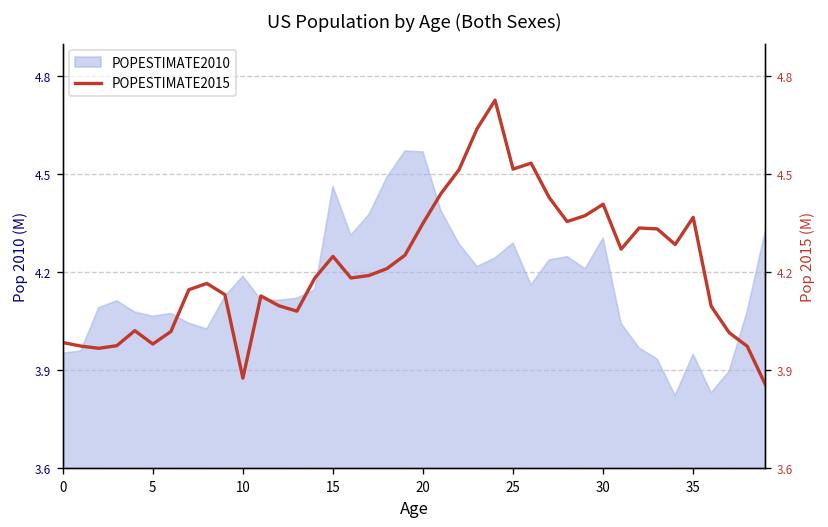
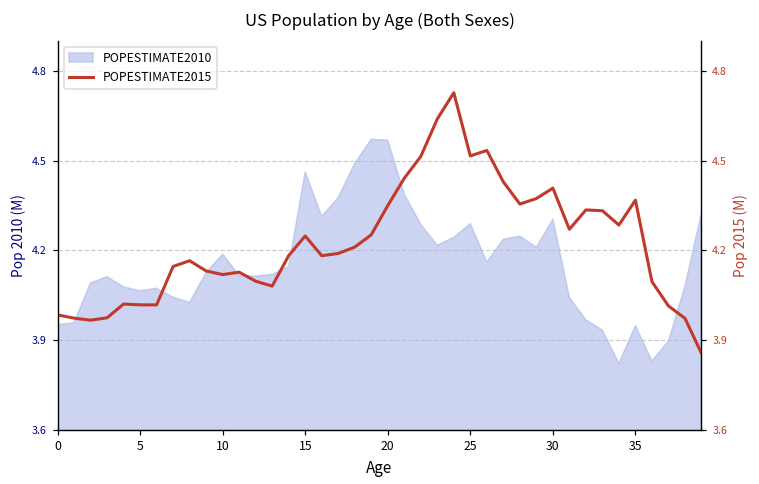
POPESTIMATE2015, 5: 3.98 -> 4.02
POPESTIMATE2015, 10: 3.87 -> 4.12
